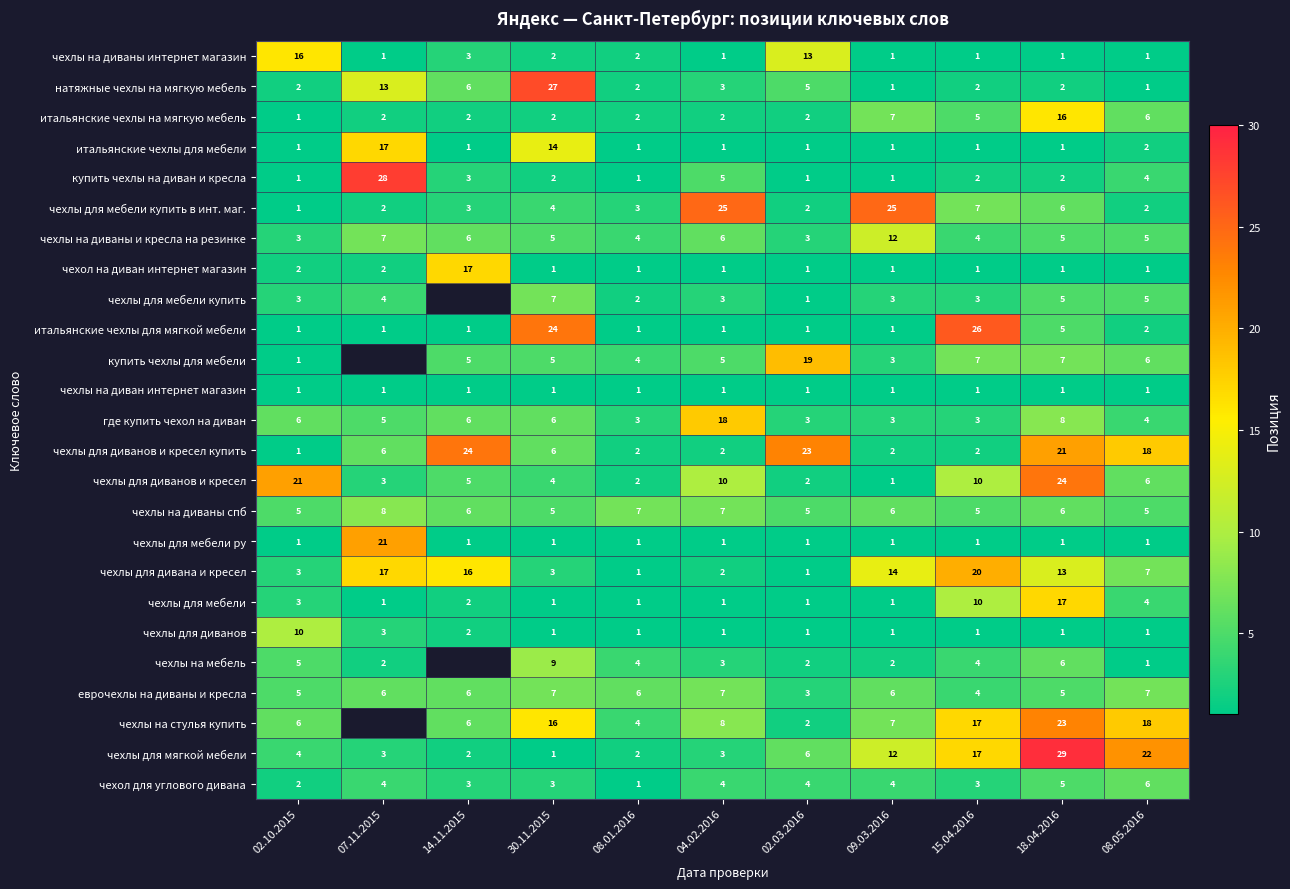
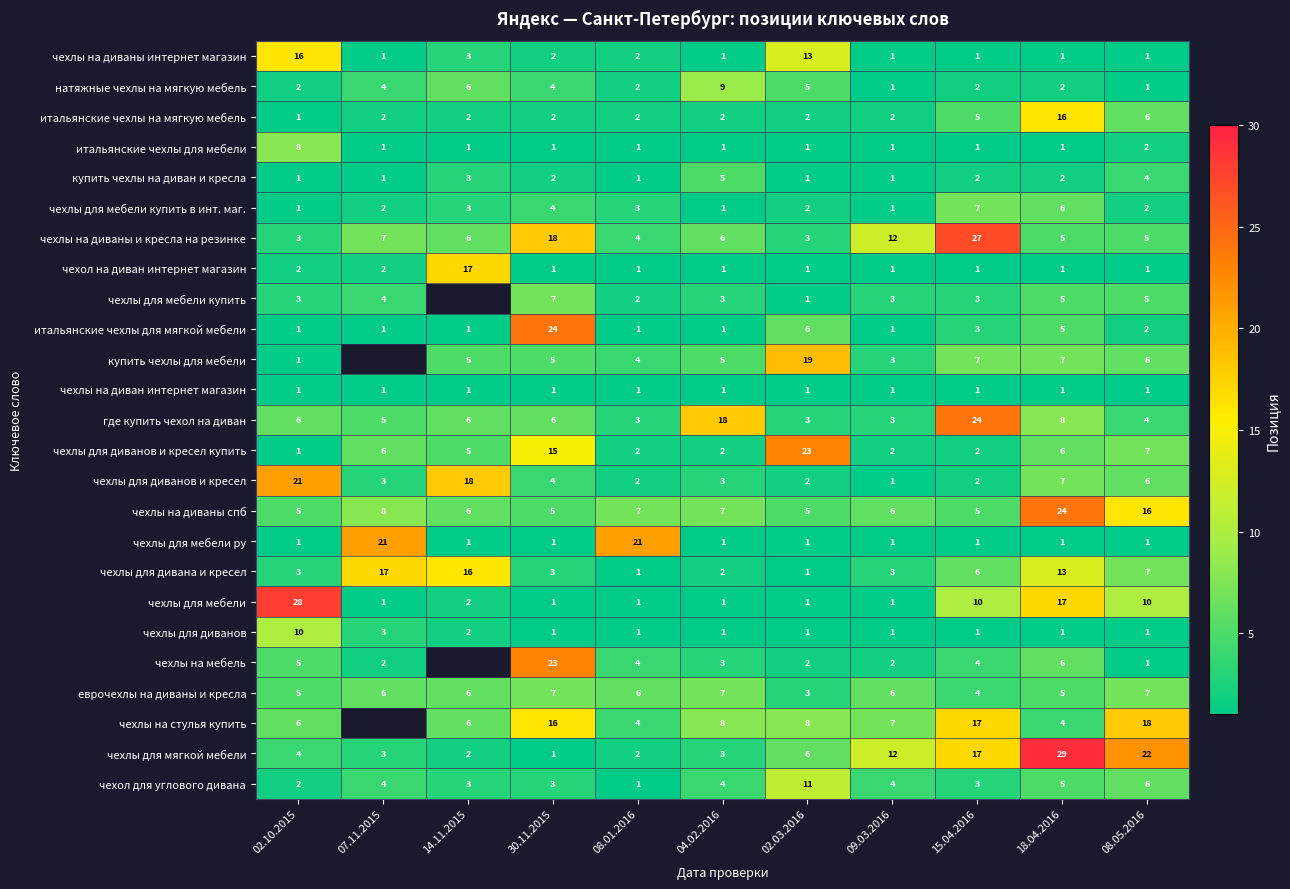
натяжные чехлы на мягкую мебель, 07.11.2015: 13 -> 4
натяжные чехлы на мягкую мебель, 30.11.2015: 27 -> 4
натяжные чехлы на мягкую мебель, 04.02.2016: 3 -> 9
итальянские чехлы на мягкую мебель, 09.03.2016: 7 -> 2
итальянские чехлы для мебели, 02.10.2015: 1 -> 8
итальянские чехлы для мебели, 07.11.2015: 17 -> 1
итальянские чехлы для мебели, 30.11.2015: 14 -> 1
купить чехлы на диван и кресла, 07.11.2015: 28 -> 1
чехлы для мебели купить в инт. маг., 04.02.2016: 25 -> 1
чехлы для мебели купить в инт. маг., 09.03.2016: 25 -> 1
чехлы на диваны и кресла на резинке, 30.11.2015: 5 -> 18
чехлы на диваны и кресла на резинке, 15.04.2016: 4 -> 27
итальянские чехлы для мягкой мебели, 02.03.2016: 1 -> 6
итальянские чехлы для мягкой мебели, 15.04.2016: 26 -> 3
где купить чехол на диван, 15.04.2016: 3 -> 24
чехлы для диванов и кресел купить, 14.11.2015: 24 -> 5
чехлы для диванов и кресел купить, 30.11.2015: 6 -> 15
чехлы для диванов и кресел купить, 18.04.2016: 21 -> 6
чехлы для диванов и кресел купить, 08.05.2016: 18 -> 7
чехлы для диванов и кресел, 14.11.2015: 5 -> 18
чехлы для диванов и кресел, 04.02.2016: 10 -> 3
чехлы для диванов и кресел, 15.04.2016: 10 -> 2
чехлы для диванов и кресел, 18.04.2016: 24 -> 7
чехлы на диваны спб, 18.04.2016: 6 -> 24
чехлы на диваны спб, 08.05.2016: 5 -> 16
чехлы для мебели ру, 08.01.2016: 1 -> 21
чехлы для дивана и кресел, 09.03.2016: 14 -> 3
чехлы для дивана и кресел, 15.04.2016: 20 -> 6
чехлы для мебели, 02.10.2015: 3 -> 28
чехлы для мебели, 08.05.2016: 4 -> 10
чехлы на мебель, 30.11.2015: 9 -> 23
чехлы на стулья купить, 02.03.2016: 2 -> 8
чехлы на стулья купить, 18.04.2016: 23 -> 4
чехол для углового дивана, 02.03.2016: 4 -> 11
